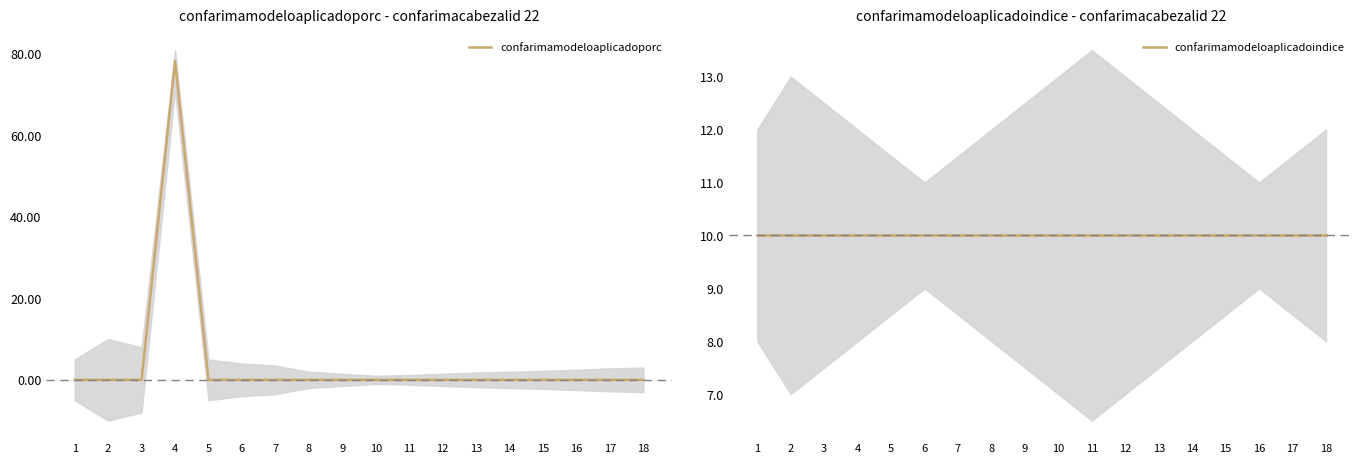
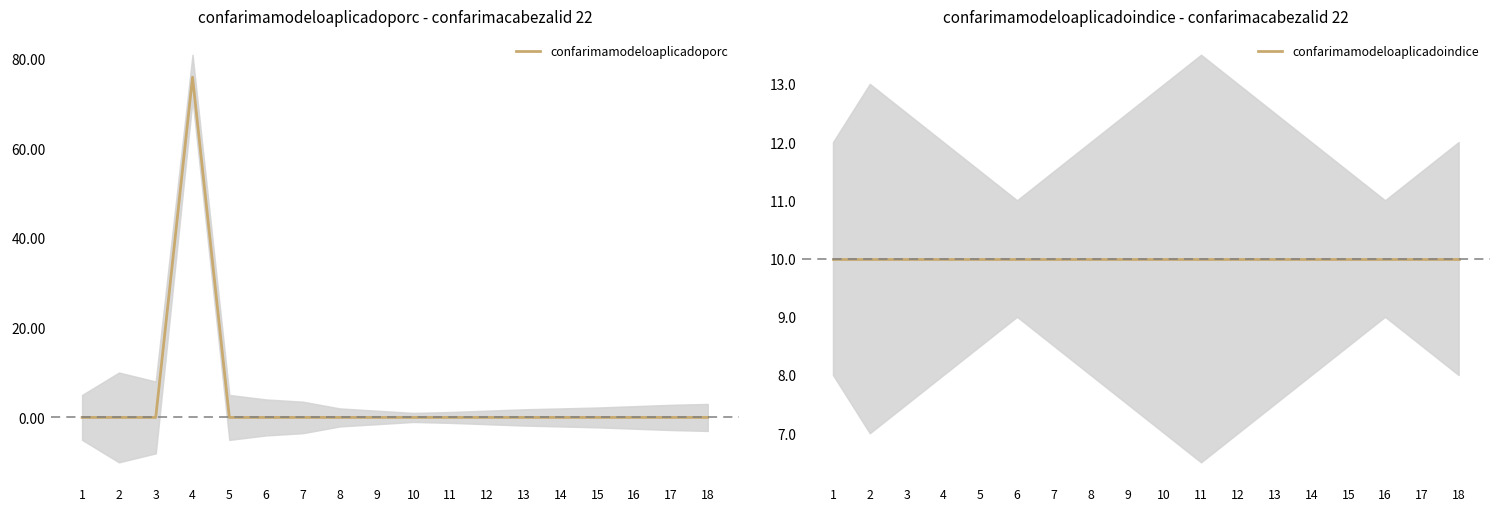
confarimamodeloaplicadoporc - confarimacabezalid 22, confarimamodeloaplicadoporc, 4: 78 -> 76
